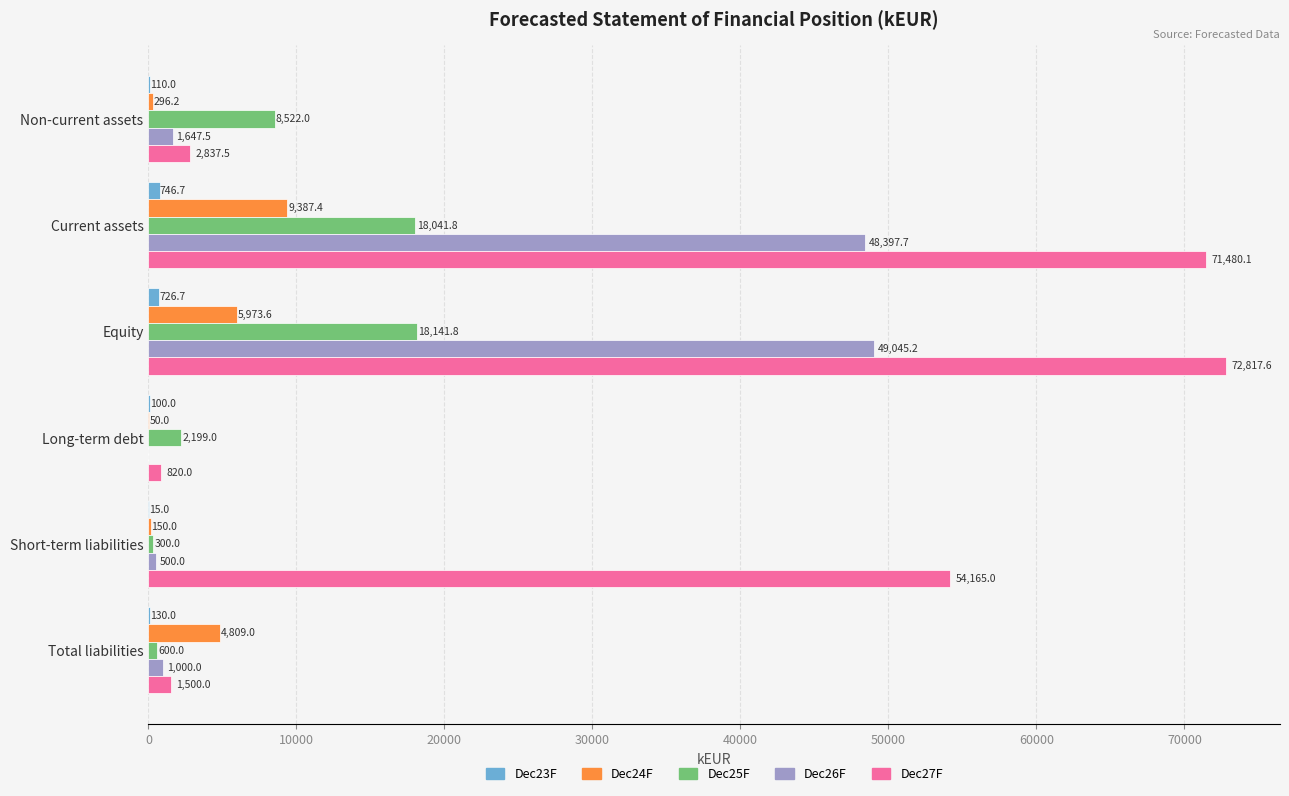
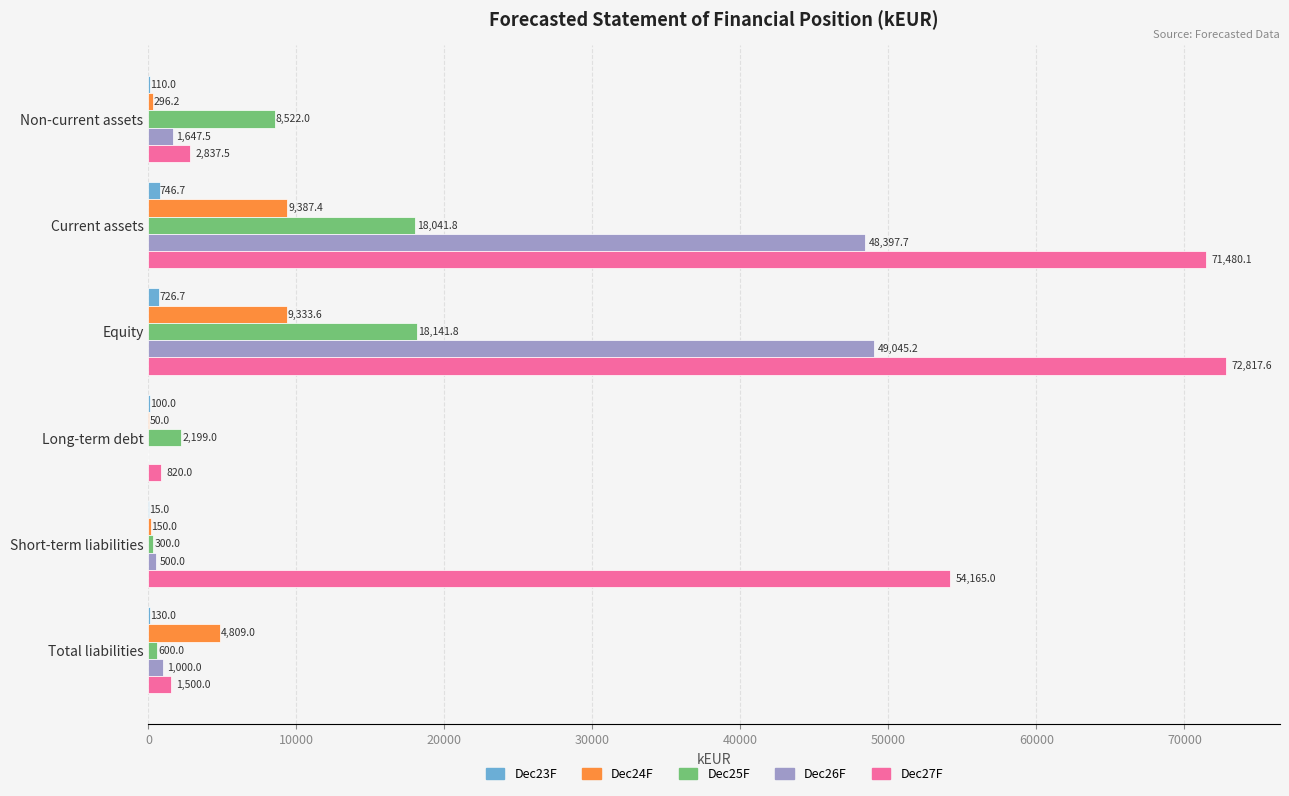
Dec24F, Equity: 5,973.6 -> 9,333.6
